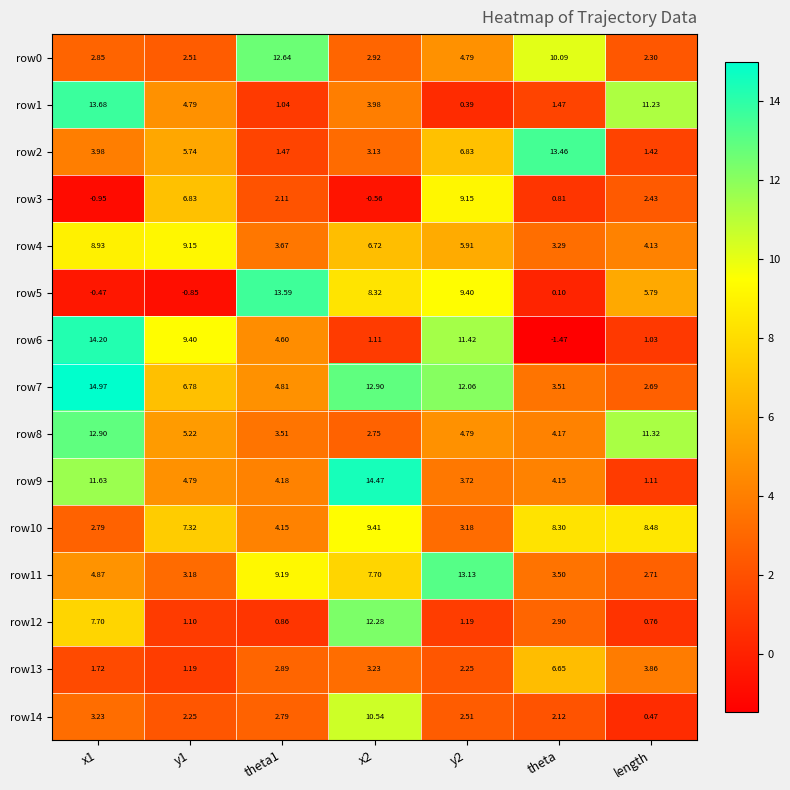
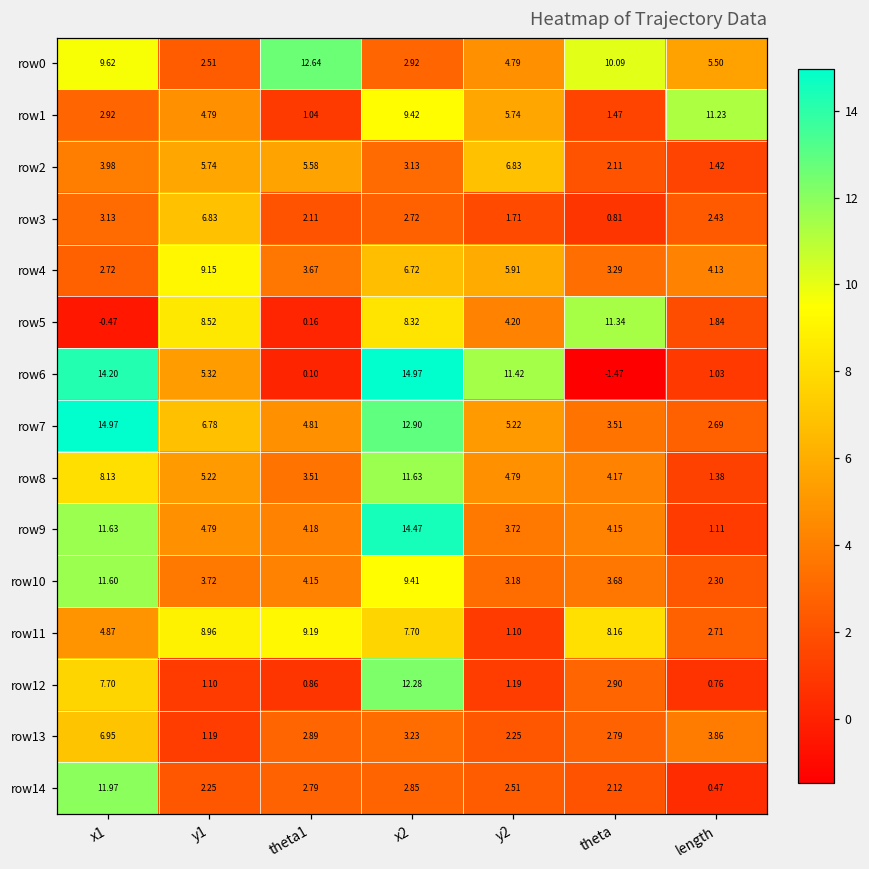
row0, x1: 2.85 -> 9.62
row0, length: 2.30 -> 5.50
row1, x1: 13.68 -> 2.92
row1, x2: 3.98 -> 9.42
row1, y2: 0.39 -> 5.74
row2, theta1: 1.47 -> 5.58
row2, theta: 13.46 -> 2.11
row3, x1: -0.95 -> 3.13
row3, x2: -0.56 -> 2.72
row3, y2: 9.15 -> 1.71
row4, x1: 8.93 -> 2.72
row5, y1: -0.85 -> 8.52
row5, theta1: 13.59 -> 0.16
row5, y2: 9.40 -> 4.20
row5, theta: 0.10 -> 11.34
row5, length: 5.79 -> 1.84
row6, y1: 9.40 -> 5.32
row6, theta1: 4.60 -> 0.10
row6, x2: 1.11 -> 14.97
row7, y2: 12.06 -> 5.22
row8, x1: 12.90 -> 8.13
row8, x2: 2.75 -> 11.63
row8, length: 11.32 -> 1.38
row10, x1: 2.79 -> 11.60
row10, y1: 7.32 -> 3.72
row10, theta: 8.30 -> 3.68
row10, length: 8.48 -> 2.30
row11, y1: 3.18 -> 8.96
row11, y2: 13.13 -> 1.10
row11, theta: 3.50 -> 8.16
row13, x1: 1.72 -> 6.95
row13, theta: 6.65 -> 2.79
row14, x1: 3.23 -> 11.97
row14, x2: 10.54 -> 2.85
